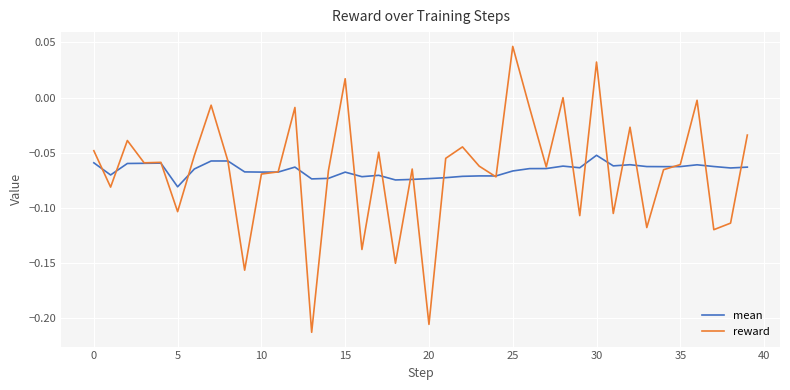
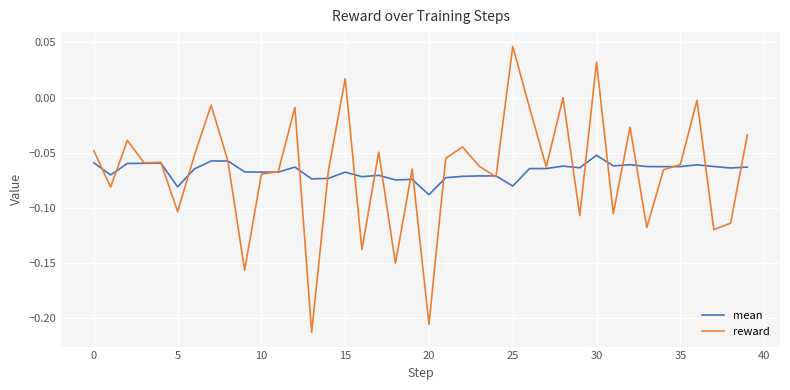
mean, 20: -0.073 -> -0.088
mean, 25: -0.066 -> -0.080
